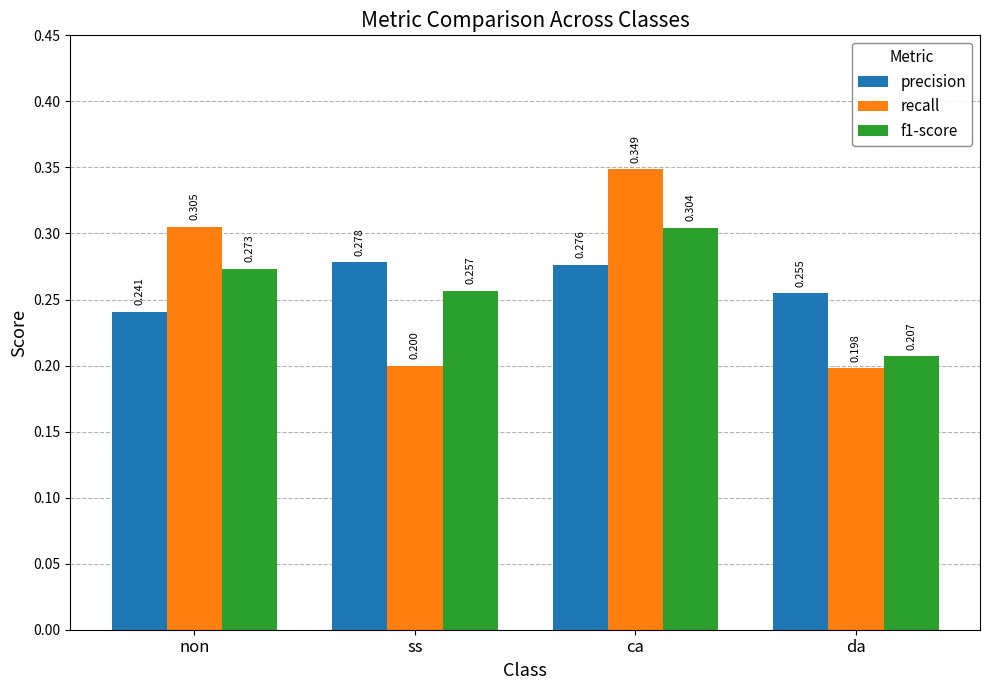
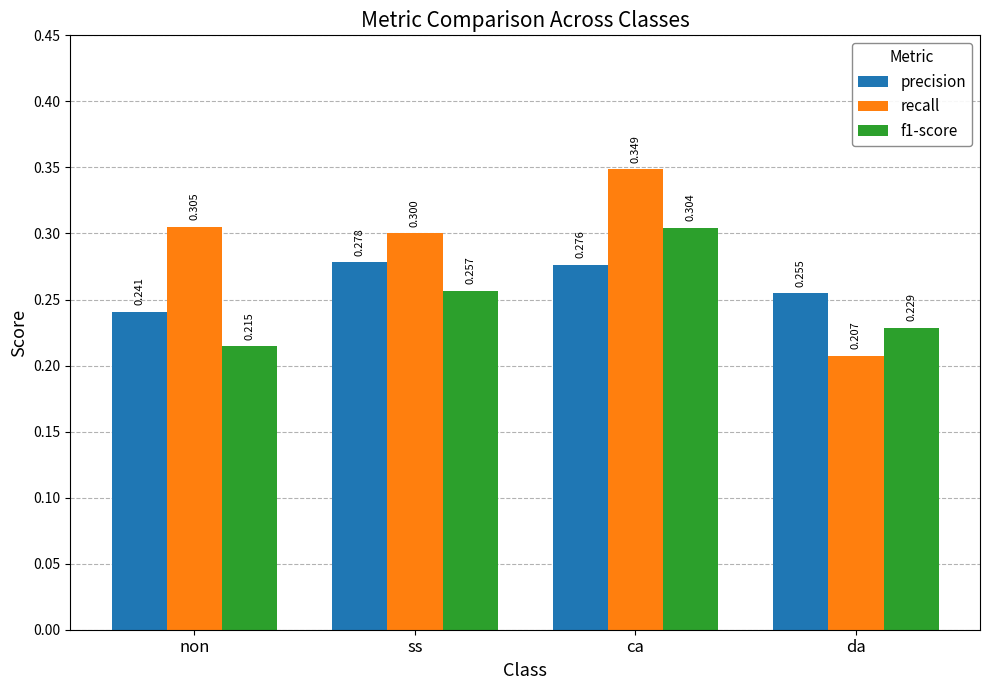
f1-score, non: 0.273 -> 0.215
recall, ss: 0.200 -> 0.300
recall, da: 0.198 -> 0.207
f1-score, da: 0.207 -> 0.229
